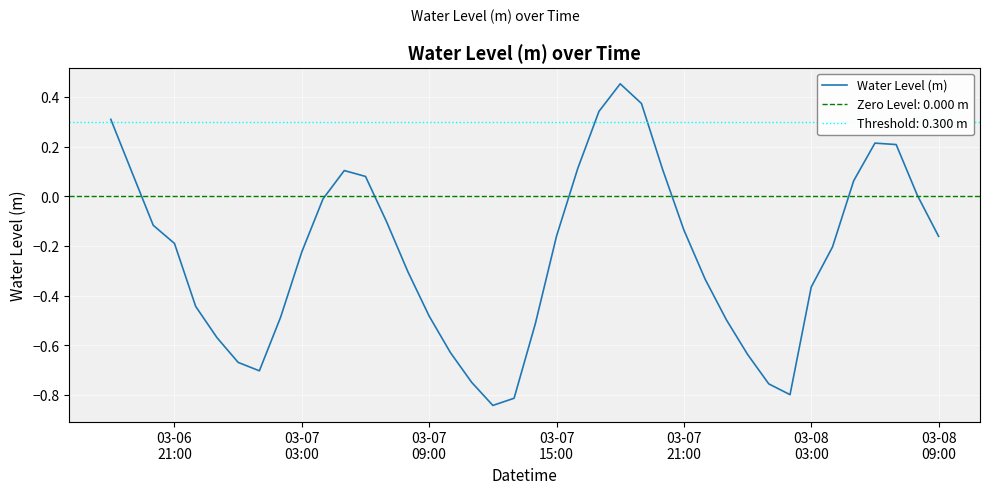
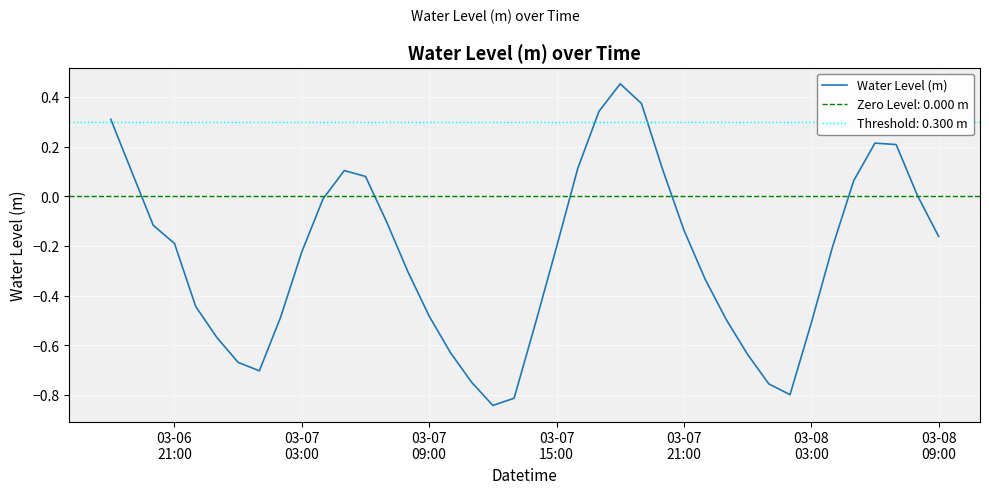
03-07 15:00: -0.16 -> -0.20
03-08 03:00: -0.37 -> -0.51
